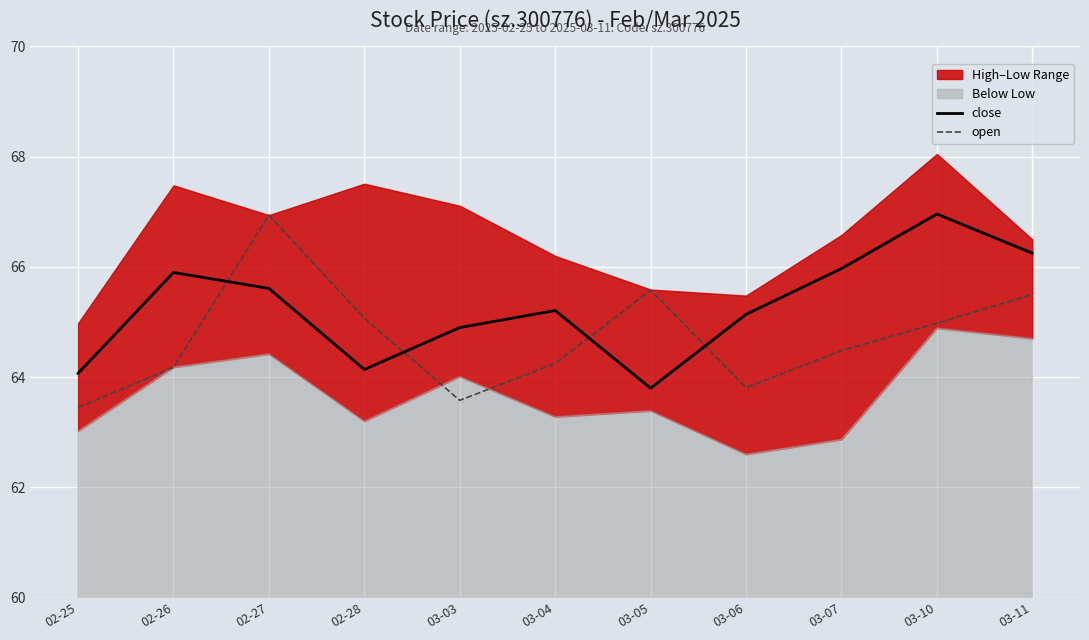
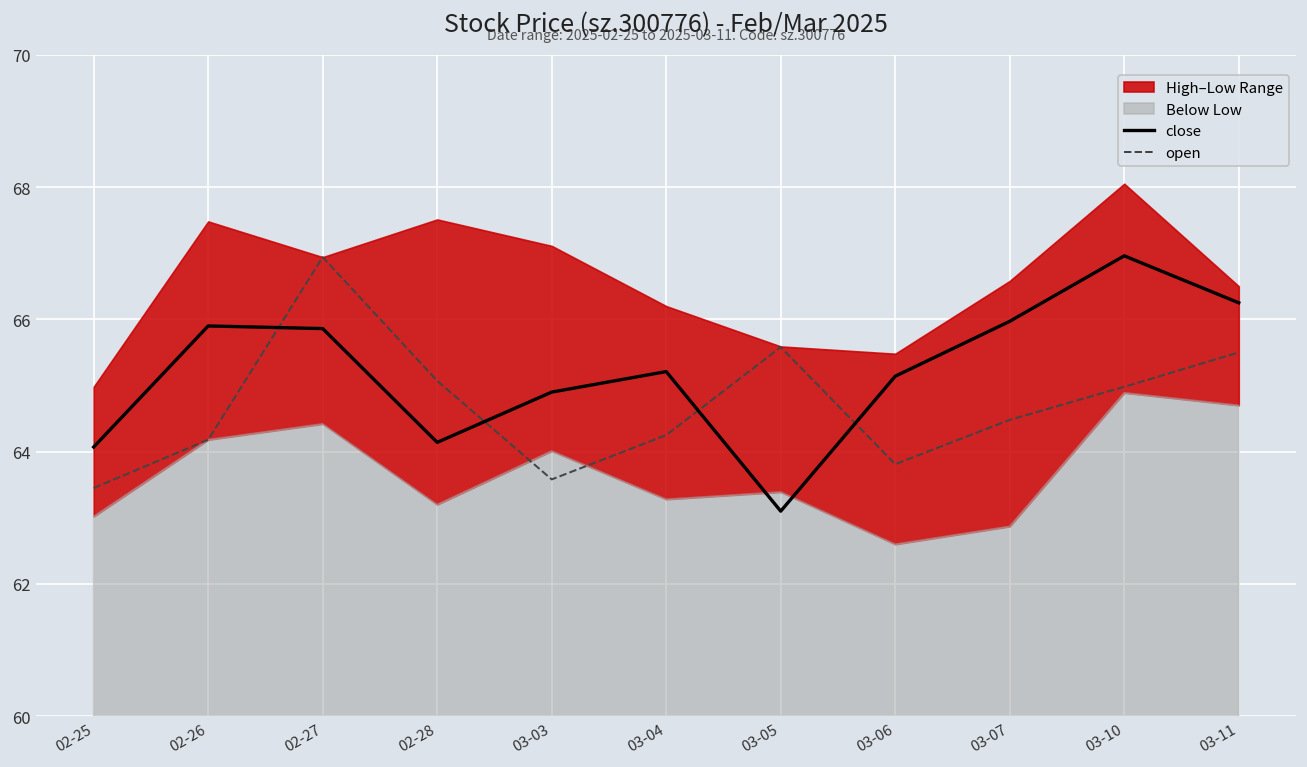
close, 02-27: 65.6 -> 65.9
close, 03-05: 63.8 -> 63.1
